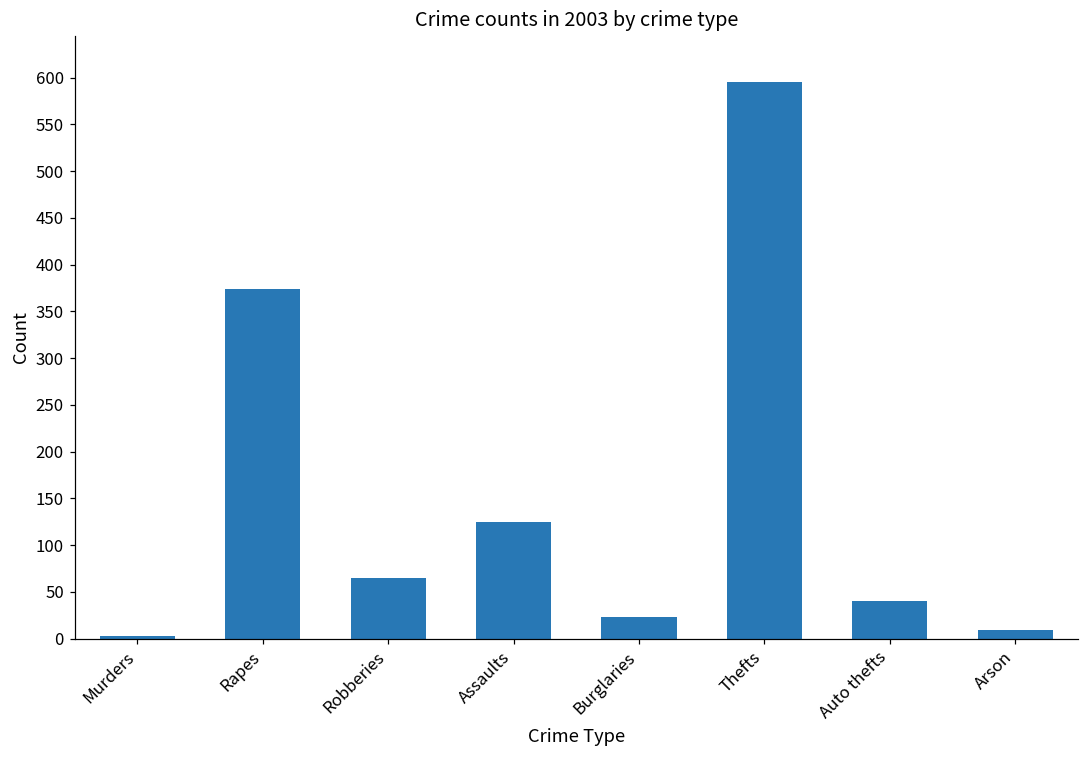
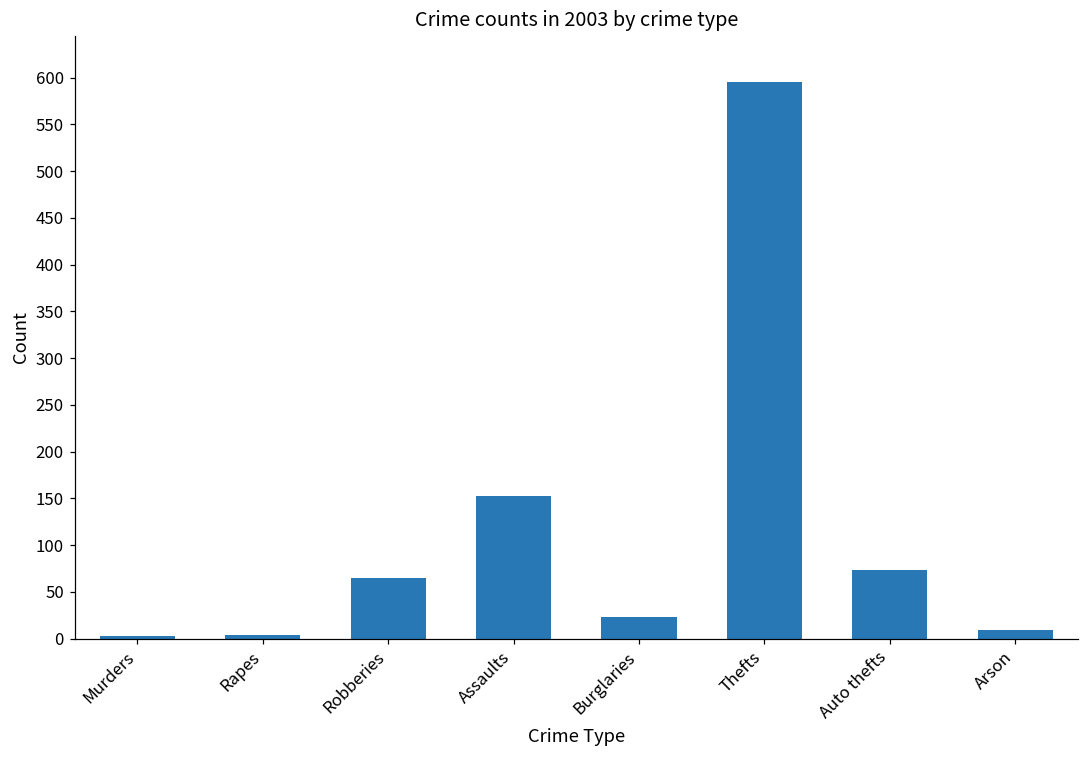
Rapes: 370 -> 0
Assaults: 130 -> 150
Auto thefts: 40 -> 70
